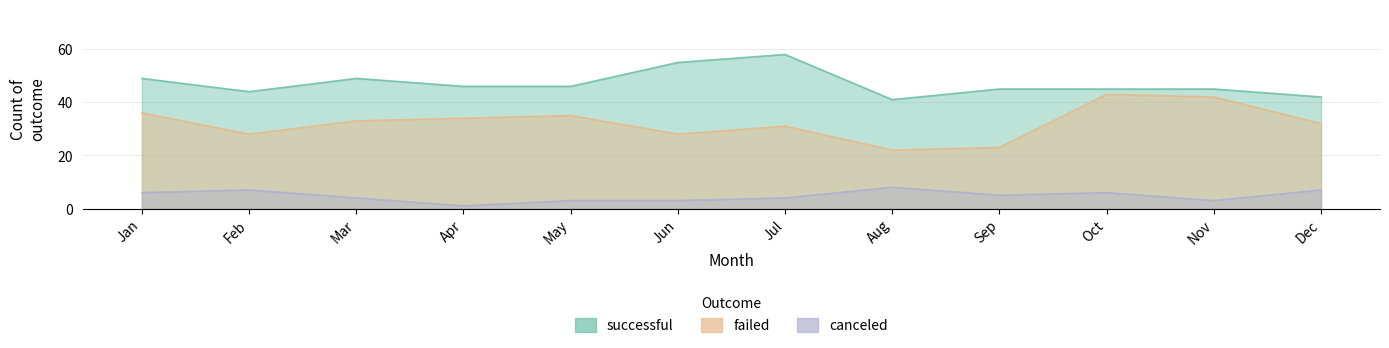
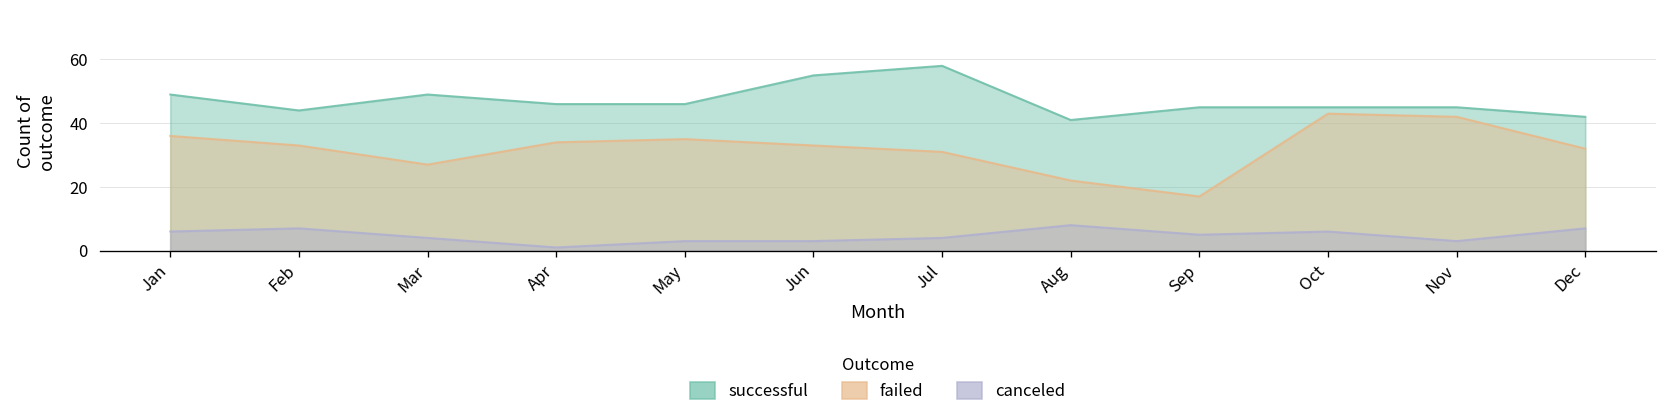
failed, Feb: 28 -> 33
failed, Mar: 33 -> 27
failed, Jun: 28 -> 33
failed, Sep: 23 -> 17
